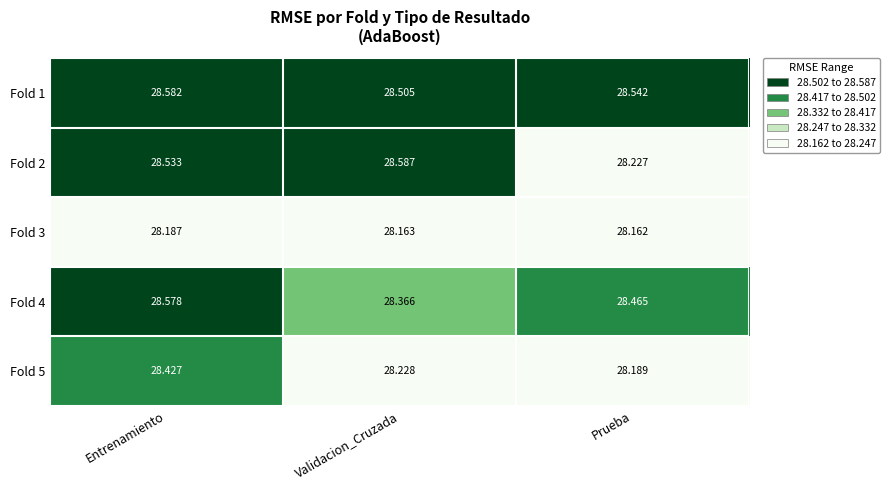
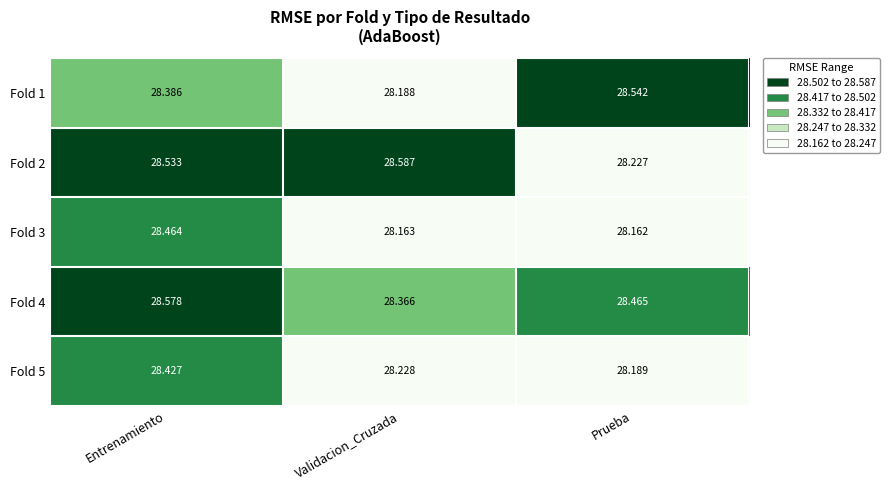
Fold 1, Entrenamiento: 28.582 -> 28.386
Fold 1, Validacion_Cruzada: 28.505 -> 28.188
Fold 3, Entrenamiento: 28.187 -> 28.464
